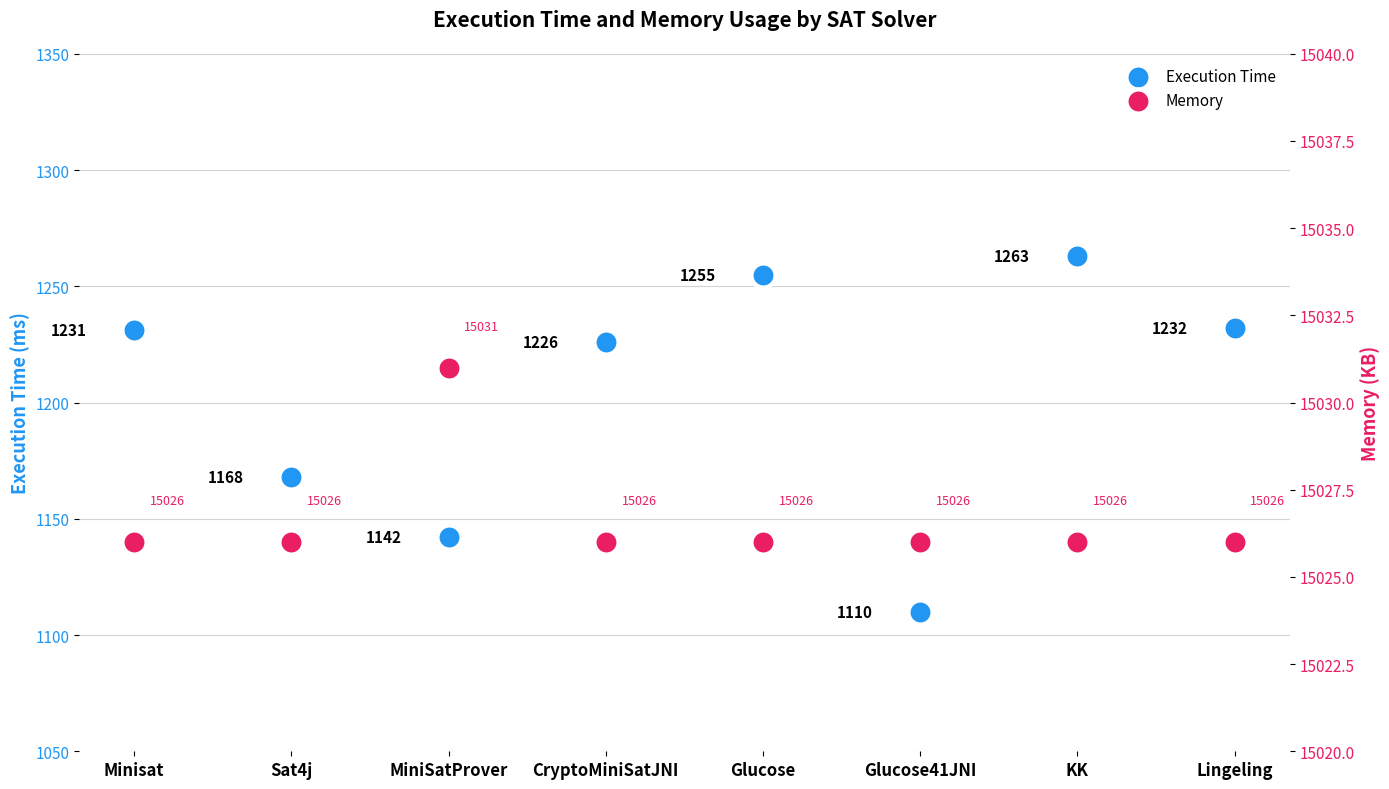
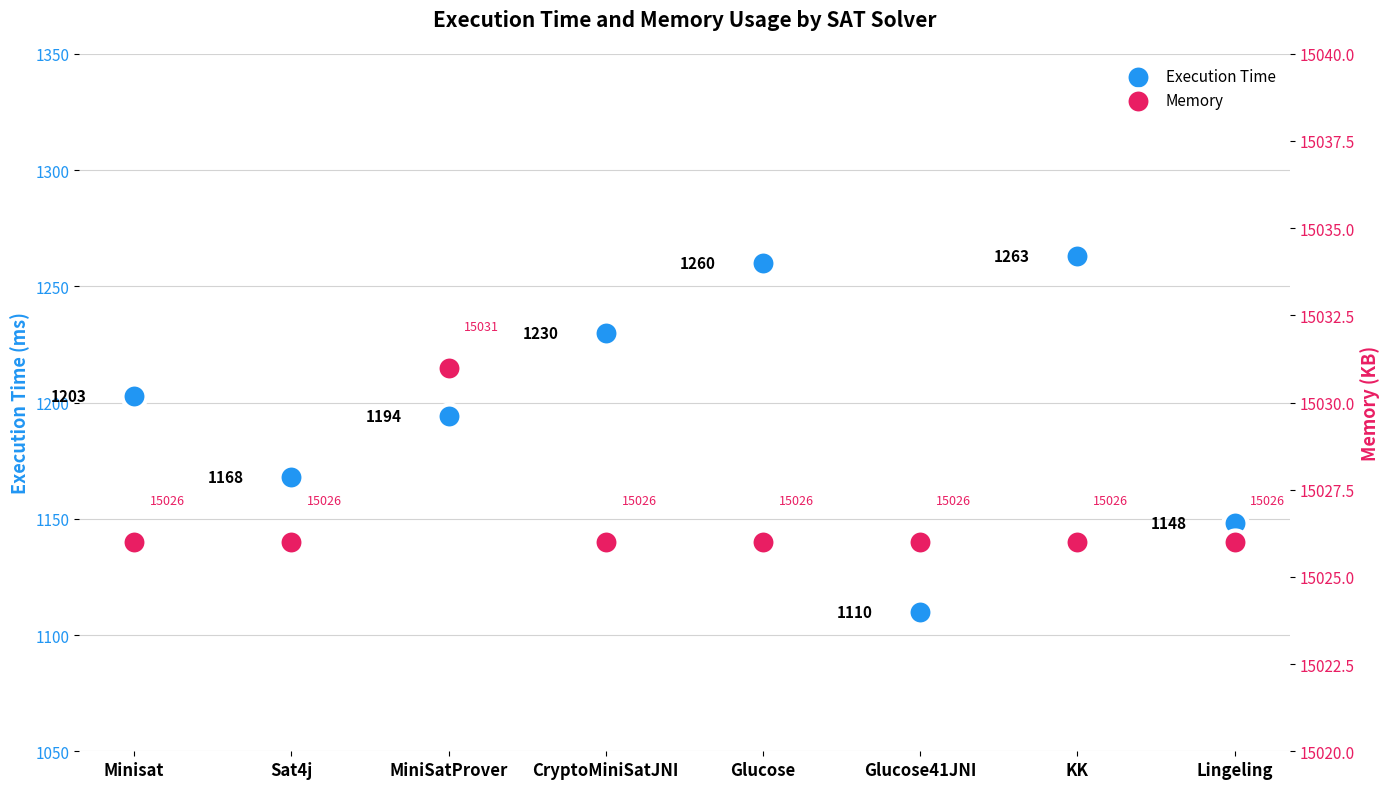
Execution Time, Minisat: 1231 -> 1203
Execution Time, MiniSatProver: 1142 -> 1194
Execution Time, CryptoMiniSatJNI: 1226 -> 1230
Execution Time, Glucose: 1255 -> 1260
Execution Time, Lingeling: 1232 -> 1148
